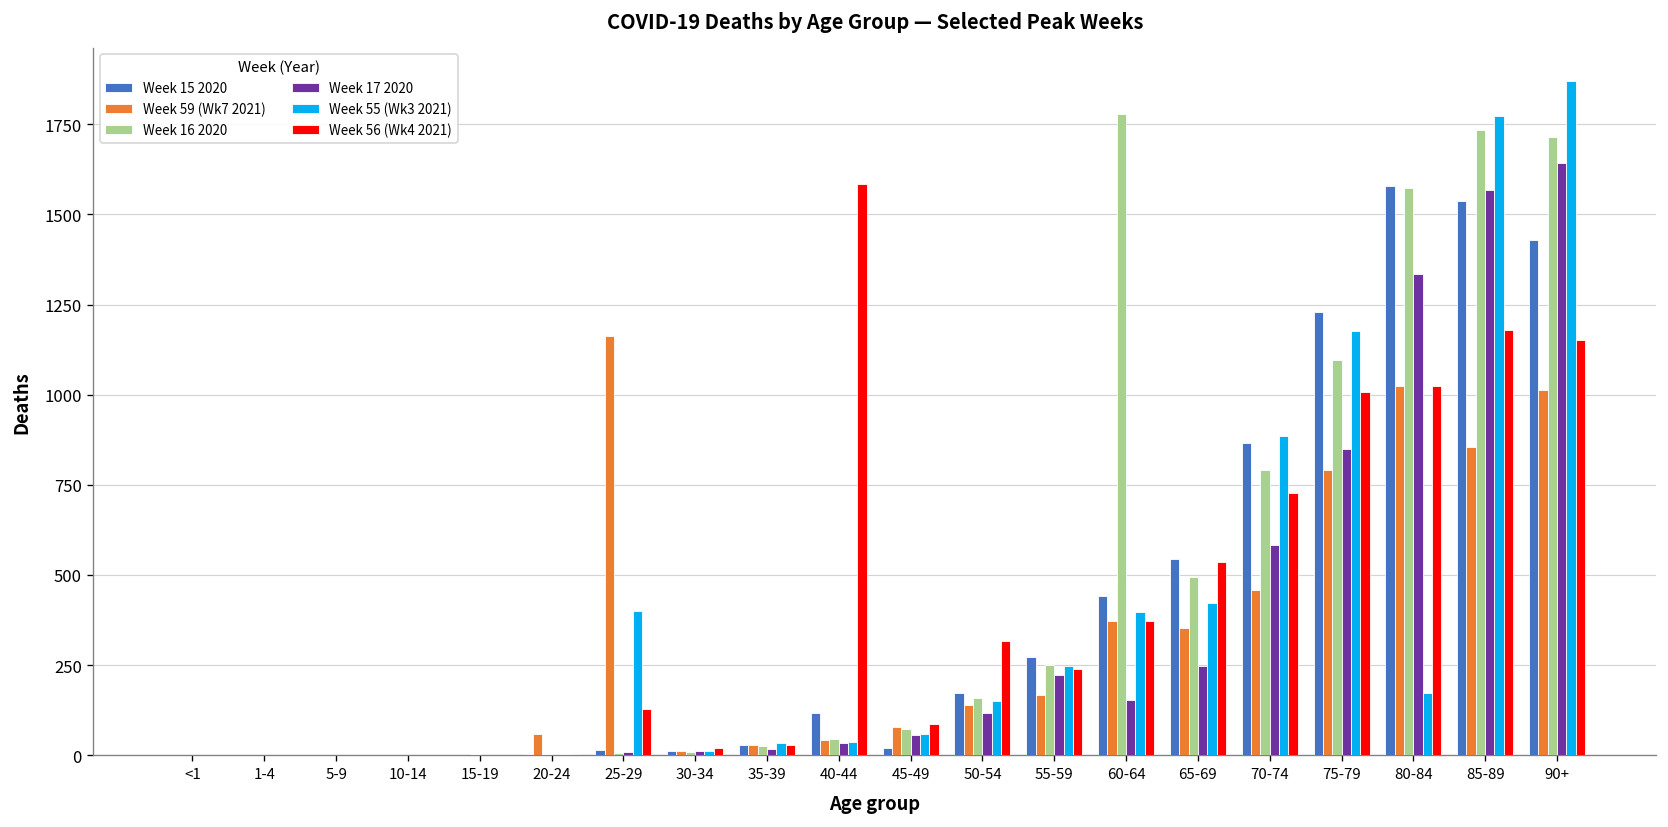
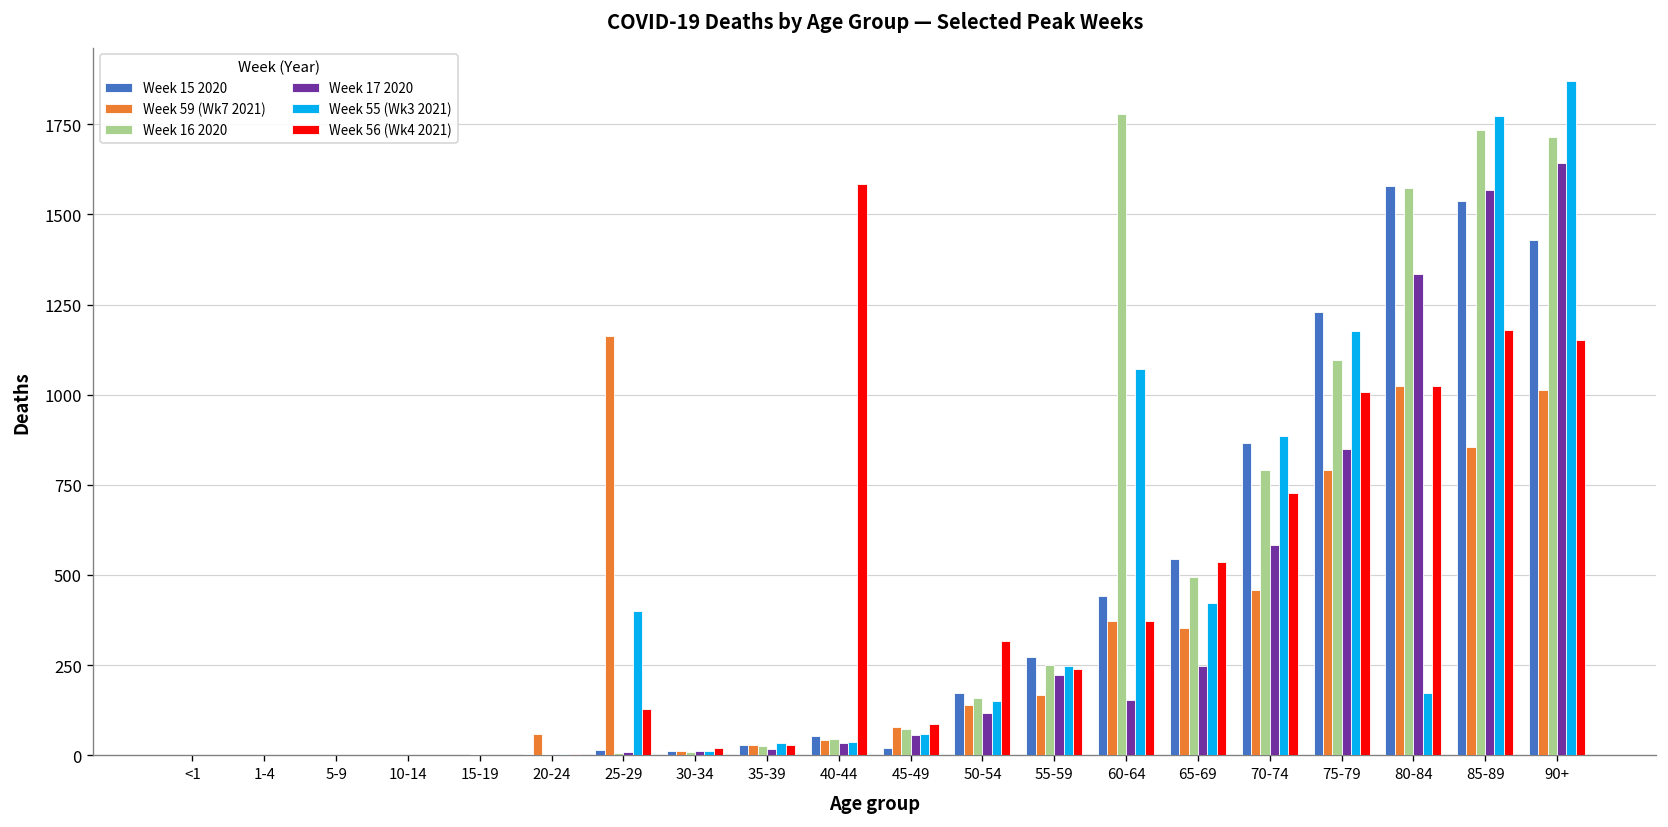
Week 15 2020, 40-44: 120 -> 50
Week 55 (Wk3 2021), 60-64: 400 -> 1070
